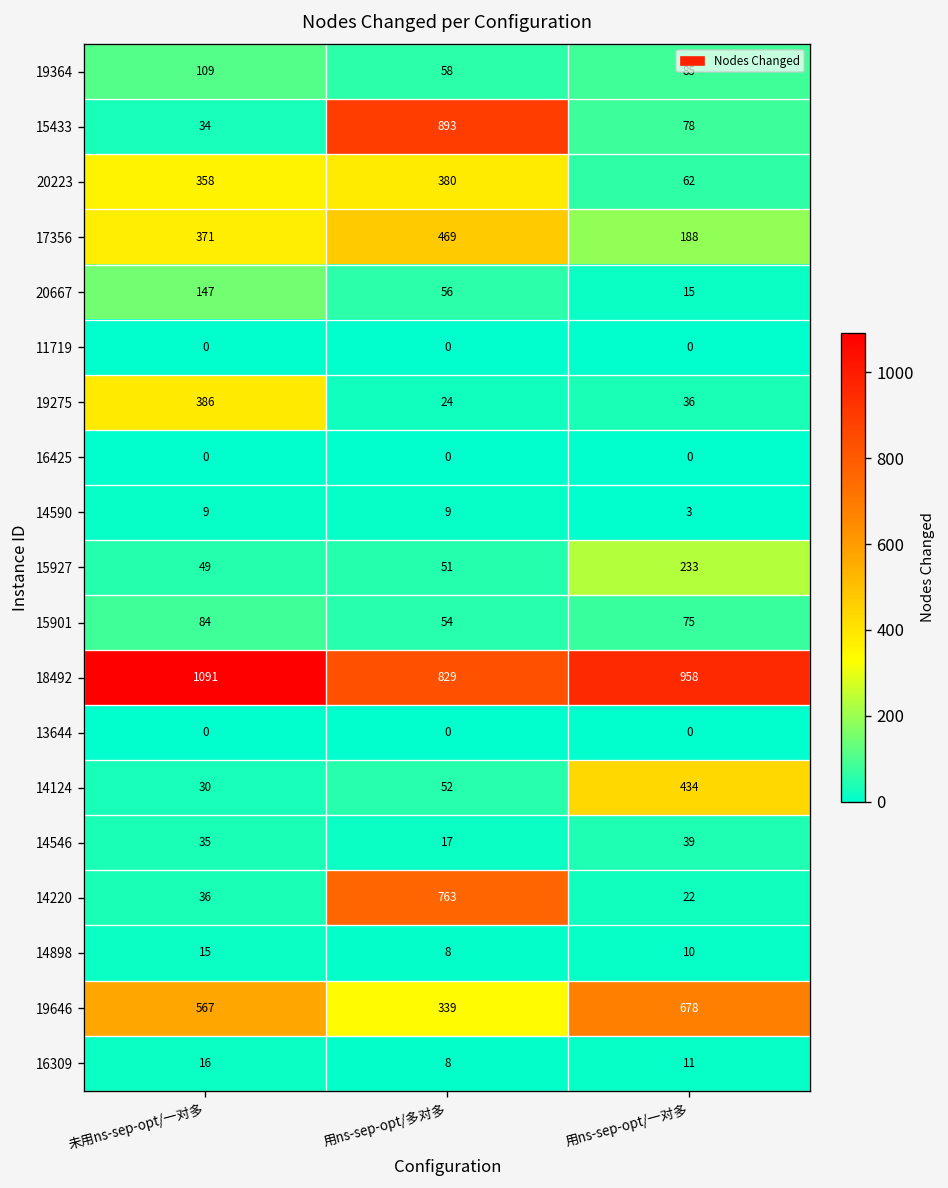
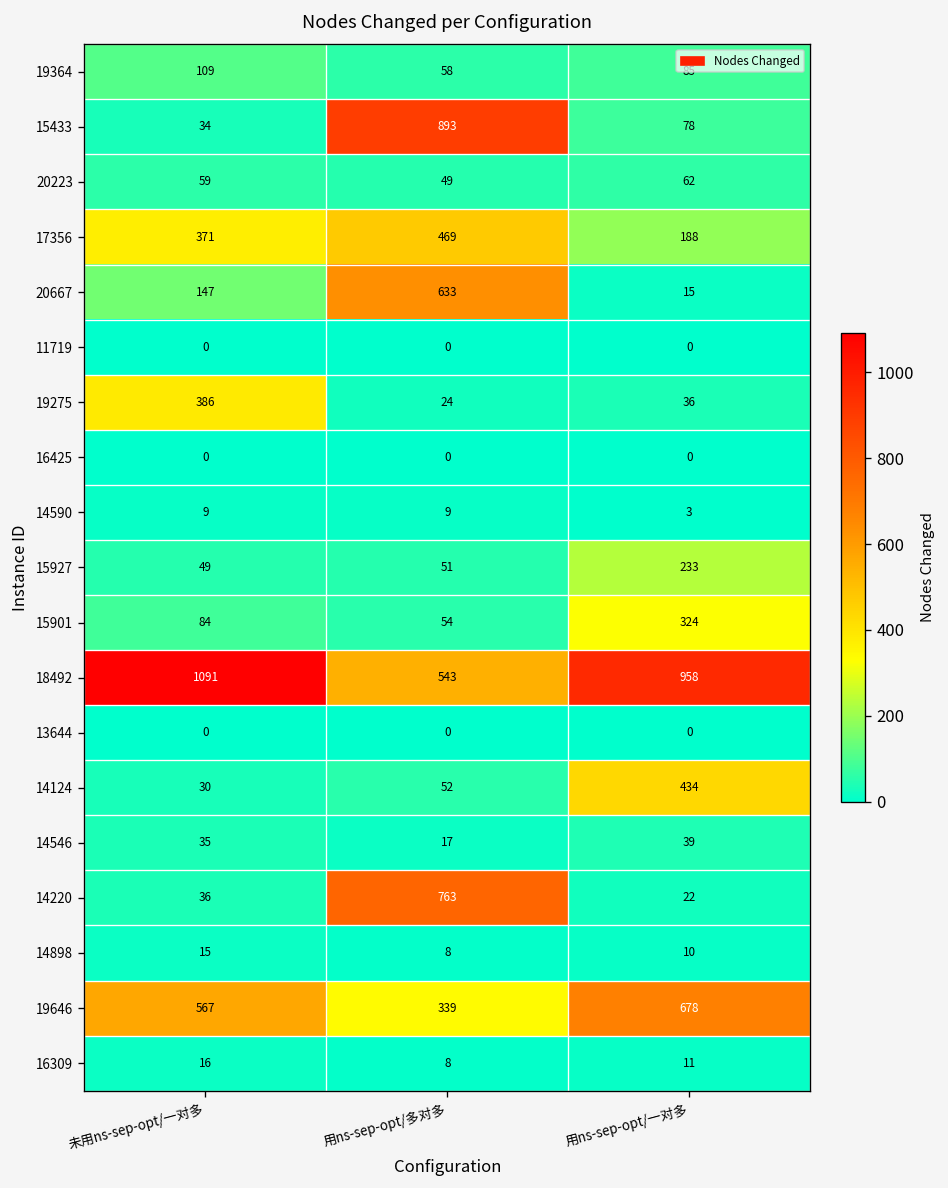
20223, 未用ns-sep-opt/一对多: 358 -> 59
20223, 用ns-sep-opt/多对多: 380 -> 49
20667, 用ns-sep-opt/多对多: 56 -> 633
15901, 用ns-sep-opt/一对多: 75 -> 324
18492, 用ns-sep-opt/多对多: 829 -> 543
